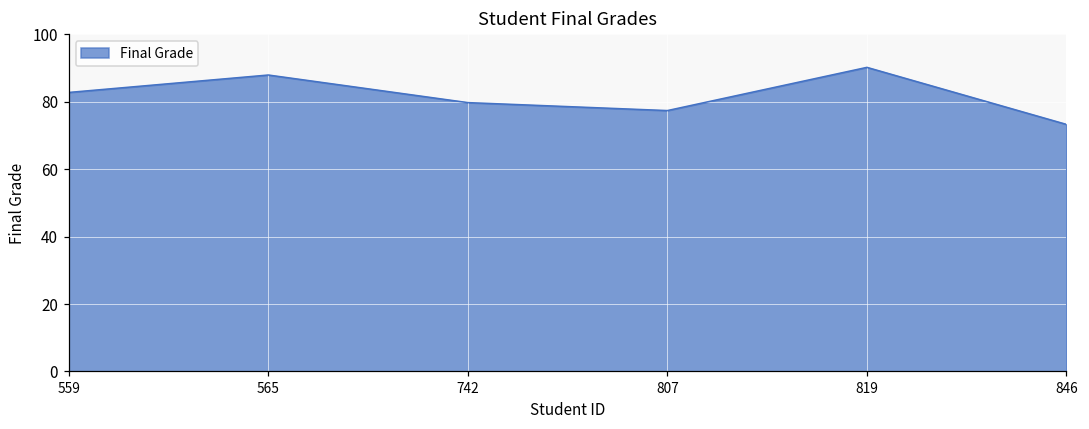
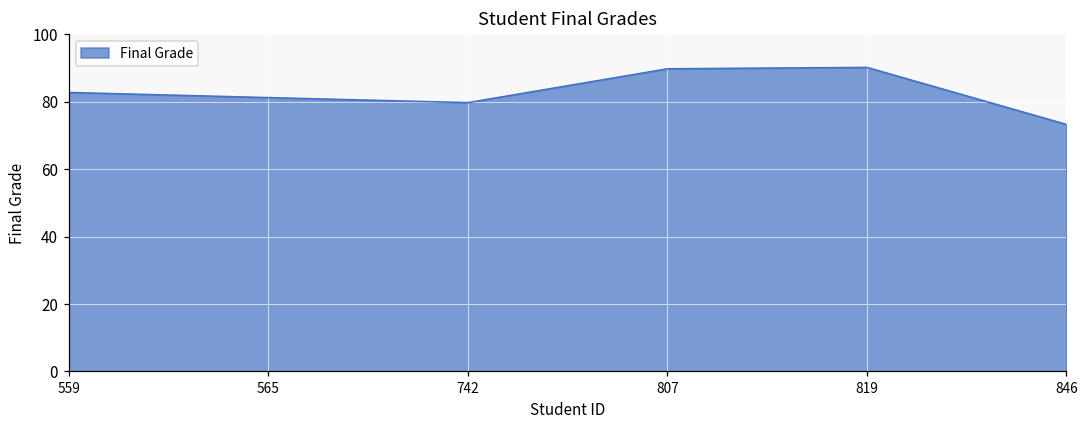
565: 88 -> 81
807: 77 -> 90
